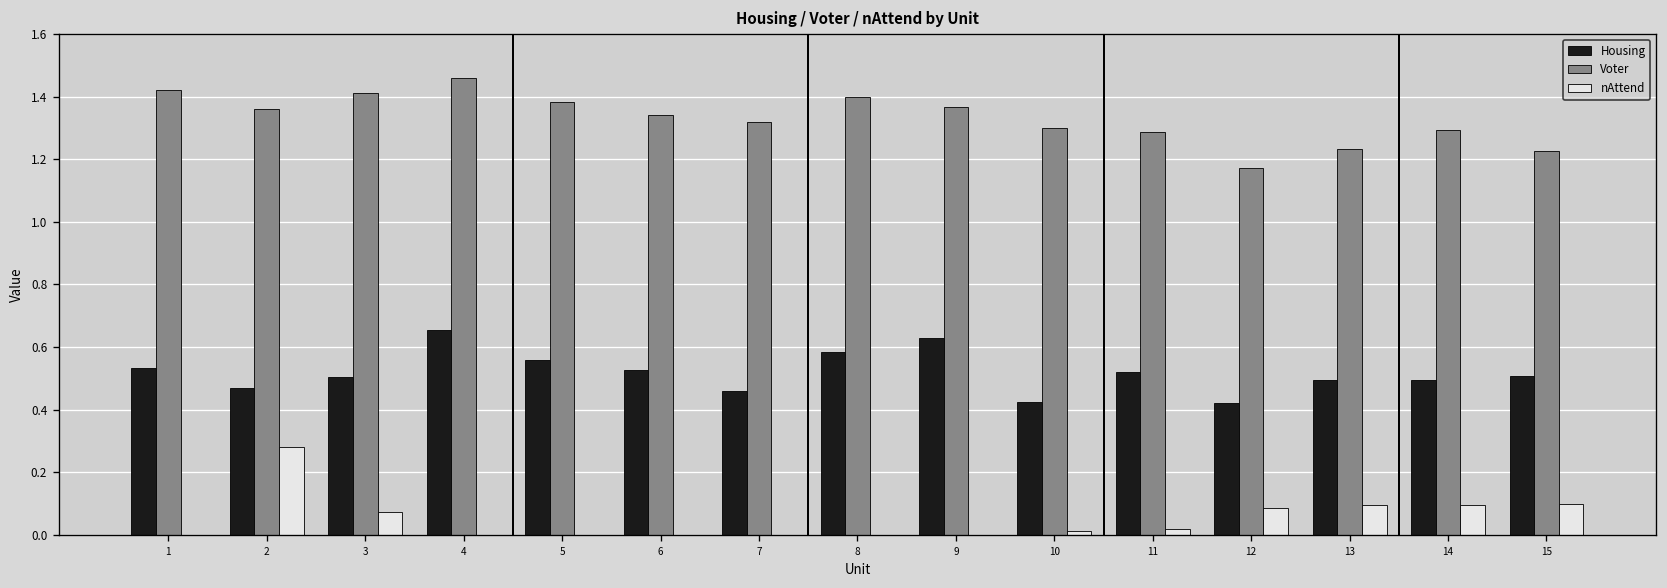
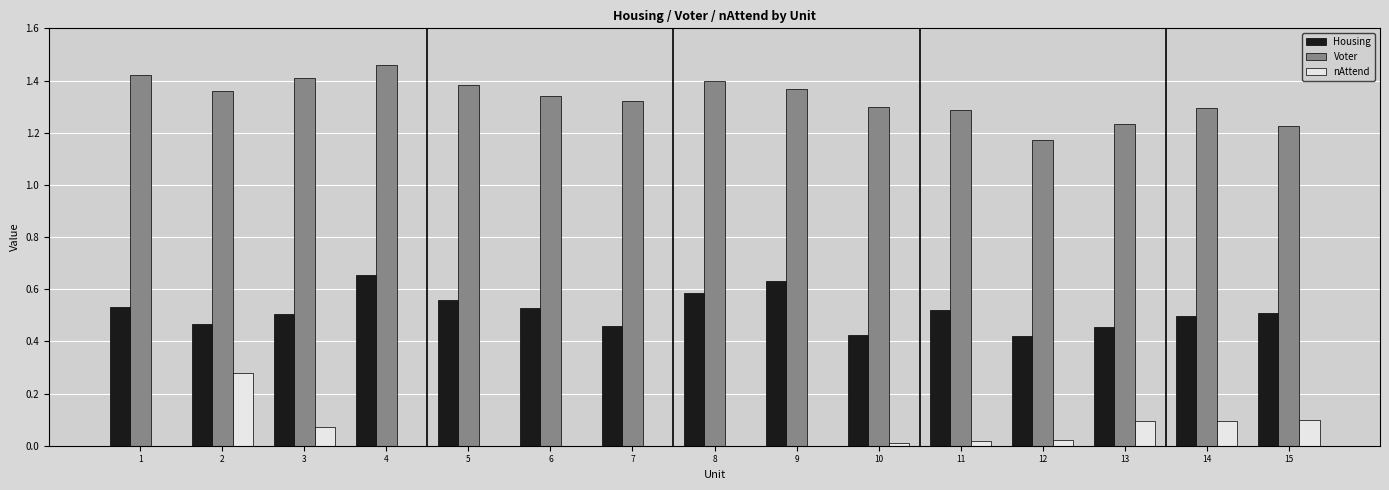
nAttend, 12: 0.09 -> 0.02
Housing, 13: 0.49 -> 0.45
